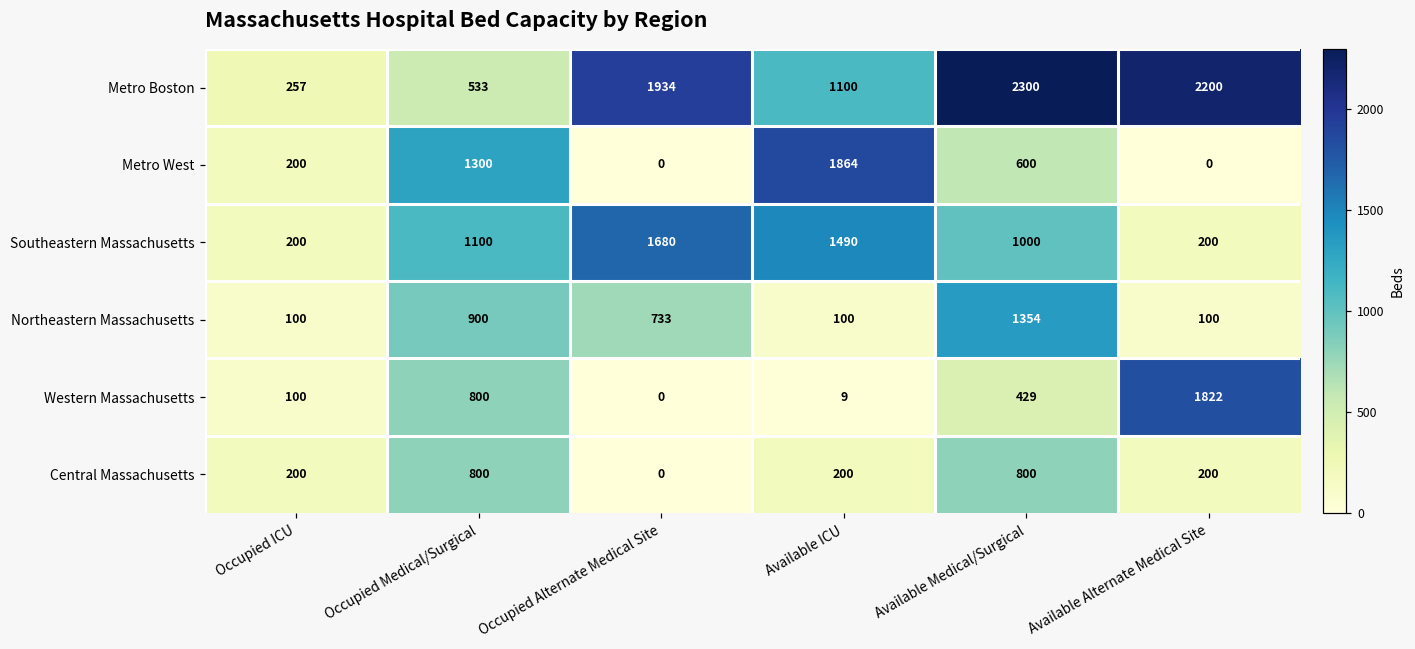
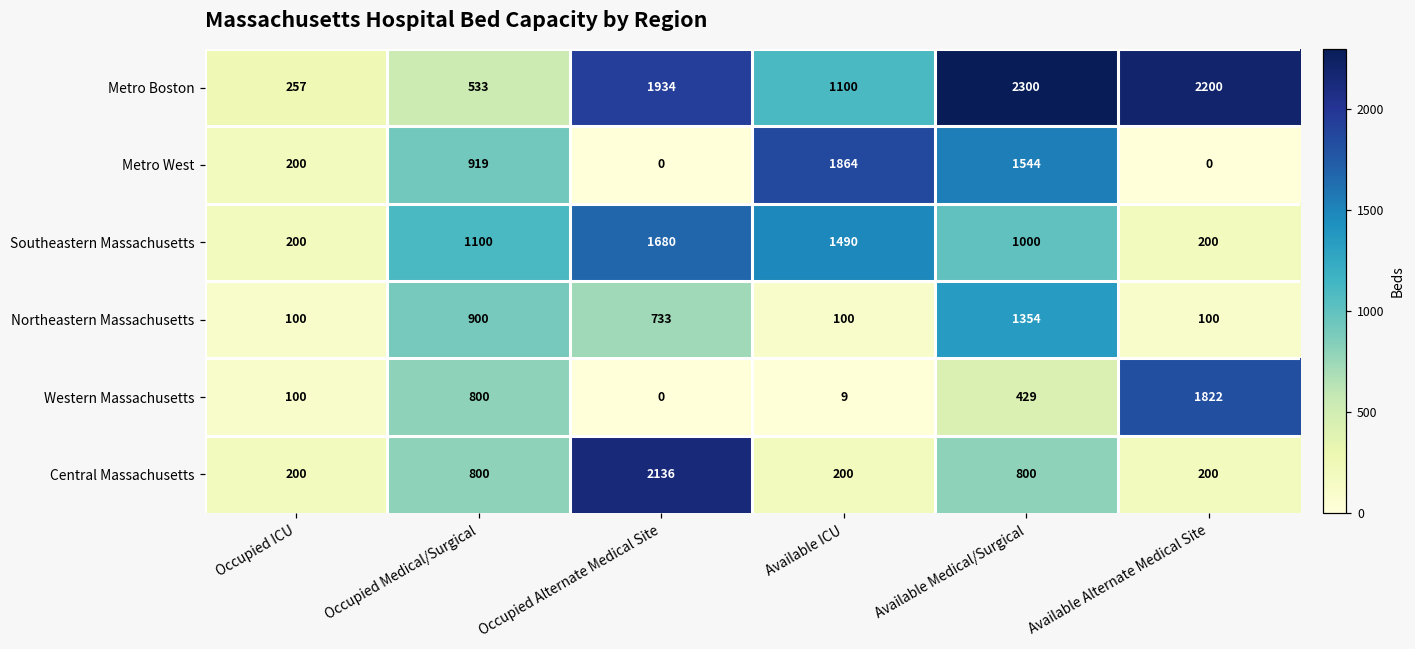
Metro West, Occupied Medical/Surgical: 1300 -> 919
Metro West, Available Medical/Surgical: 600 -> 1544
Central Massachusetts, Occupied Alternate Medical Site: 0 -> 2136
